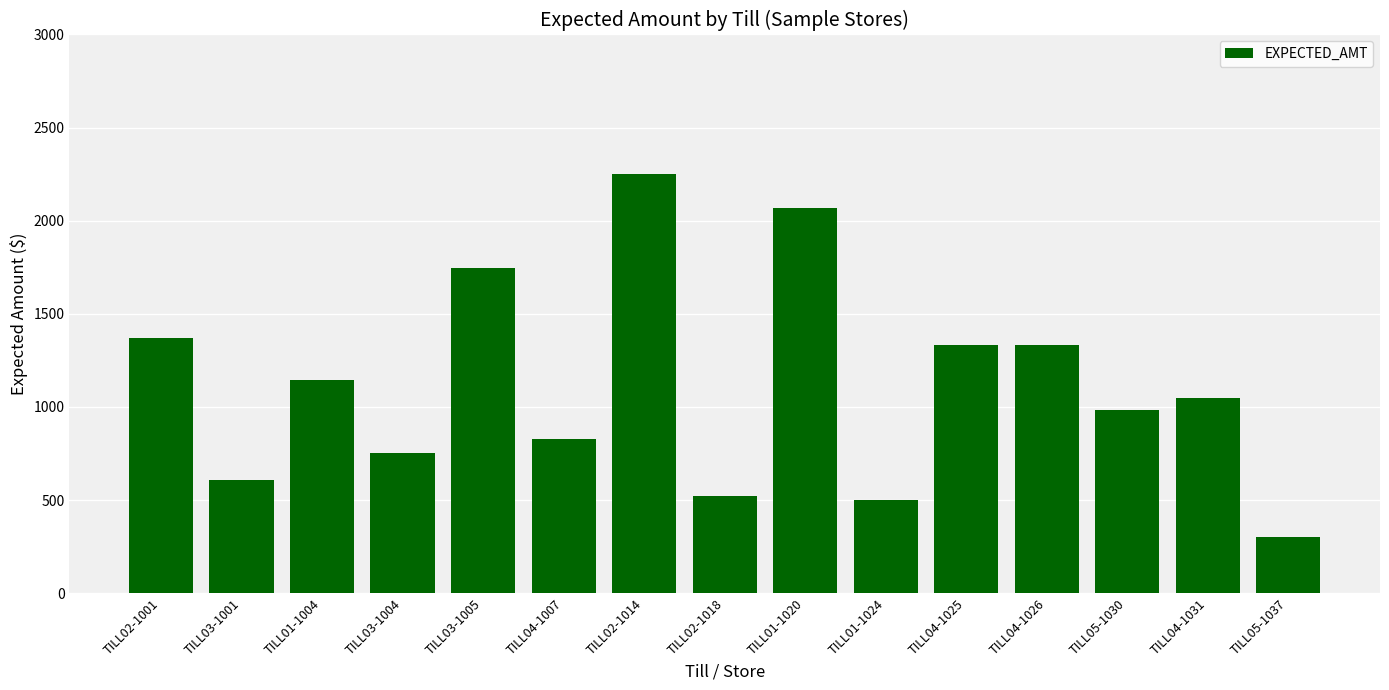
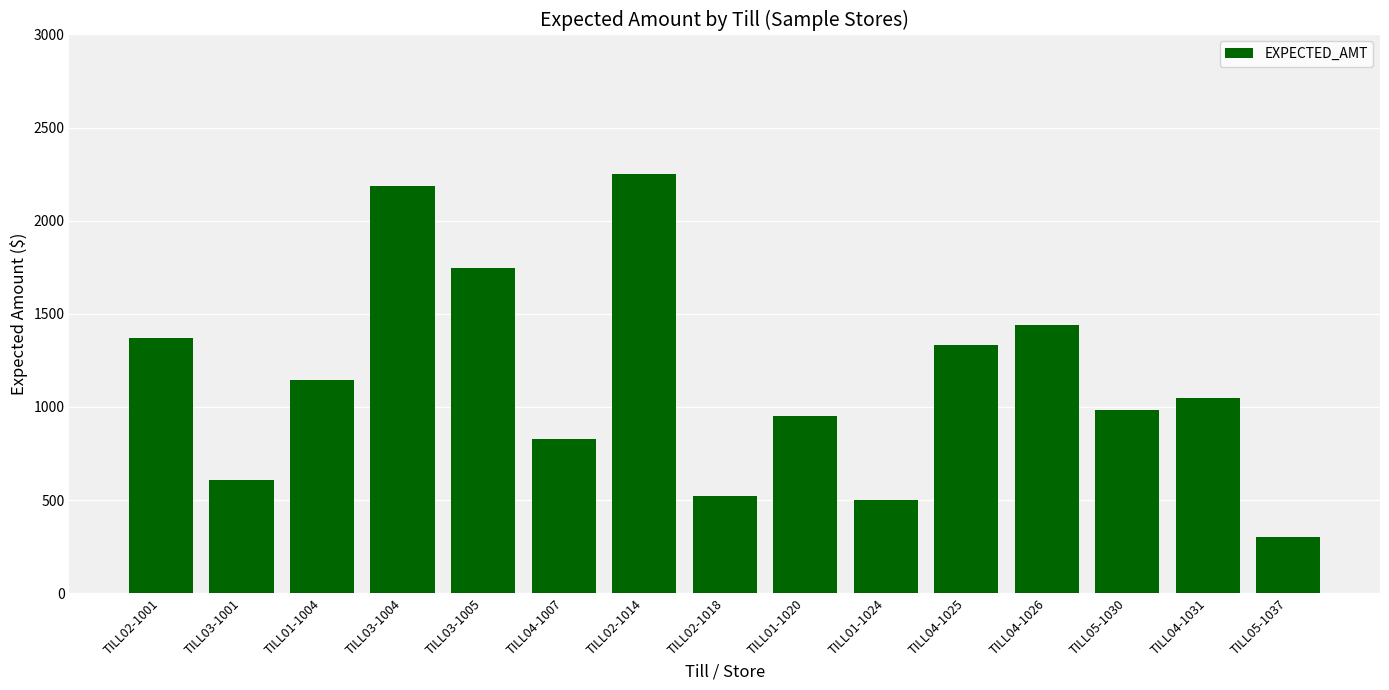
TILL03-1004: 760 -> 2180
TILL01-1020: 2070 -> 950
TILL04-1026: 1330 -> 1440
